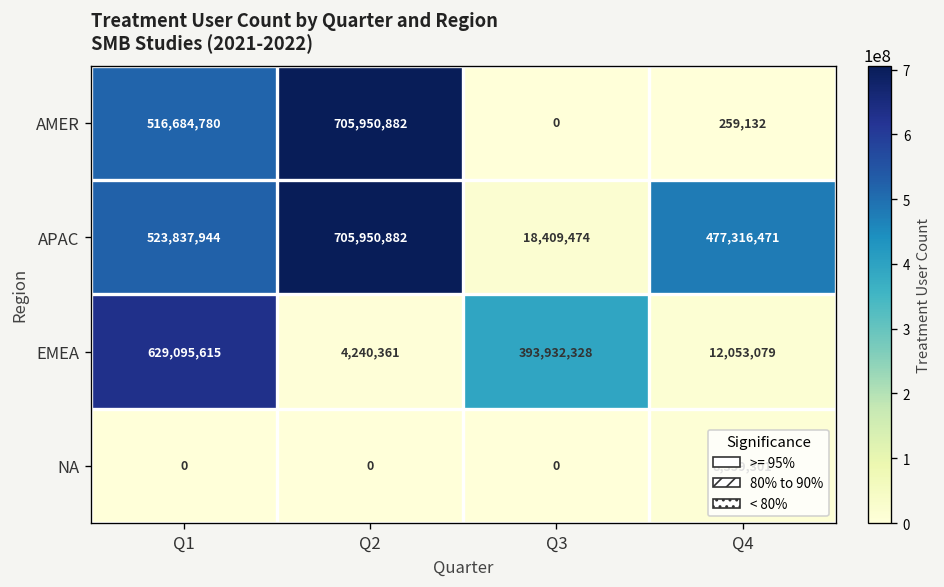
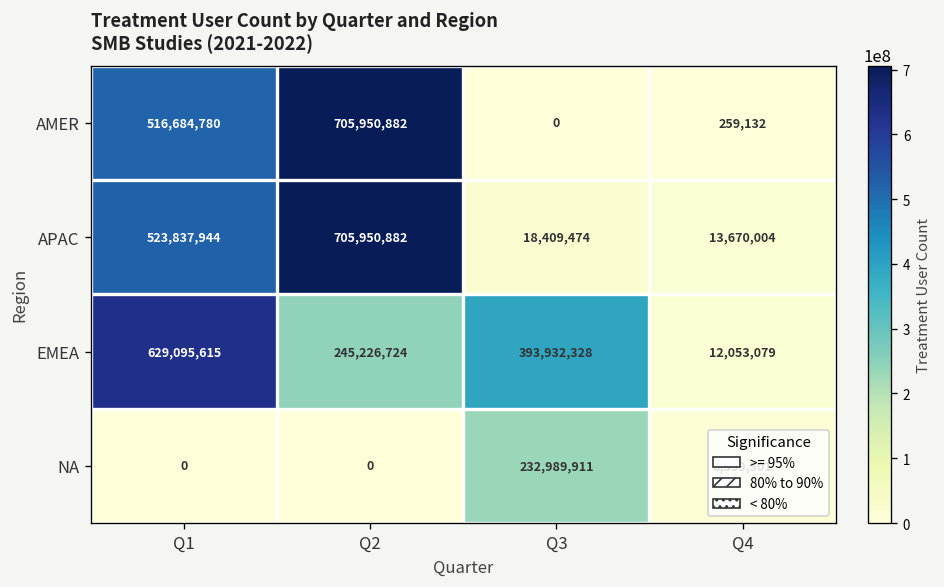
APAC, Q4: 477,316,471 -> 13,670,004
EMEA, Q2: 4,240,361 -> 245,226,724
NA, Q3: 0 -> 232,989,911
